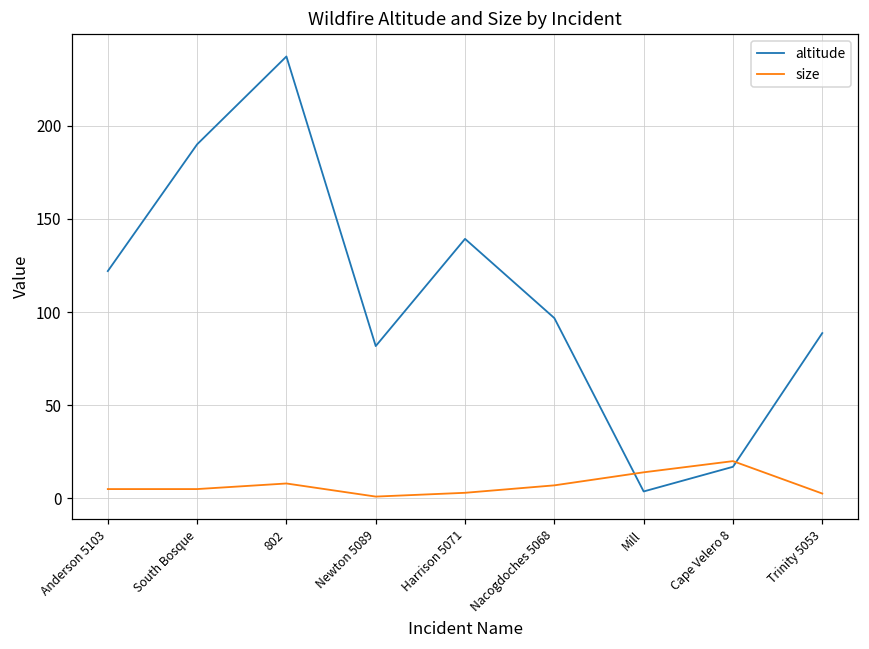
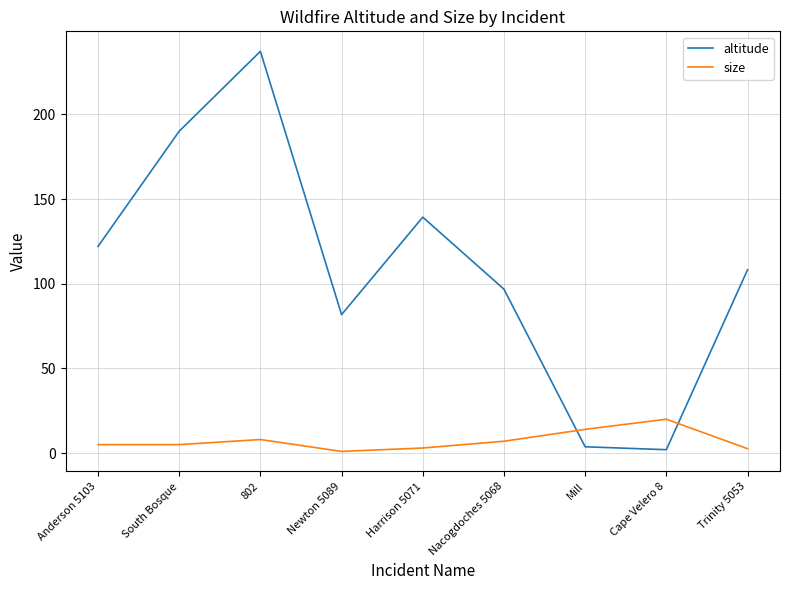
altitude, Cape Velero 8: 17 -> 2
altitude, Trinity 5053: 89 -> 108
